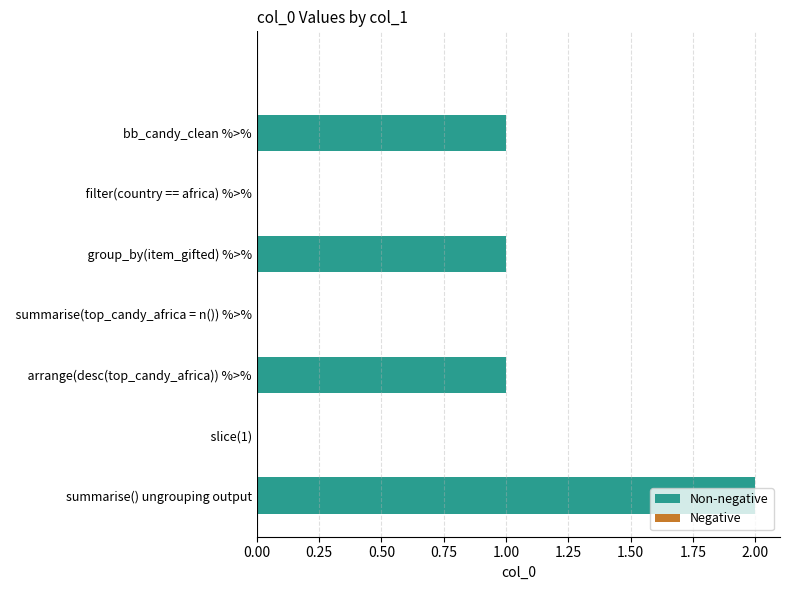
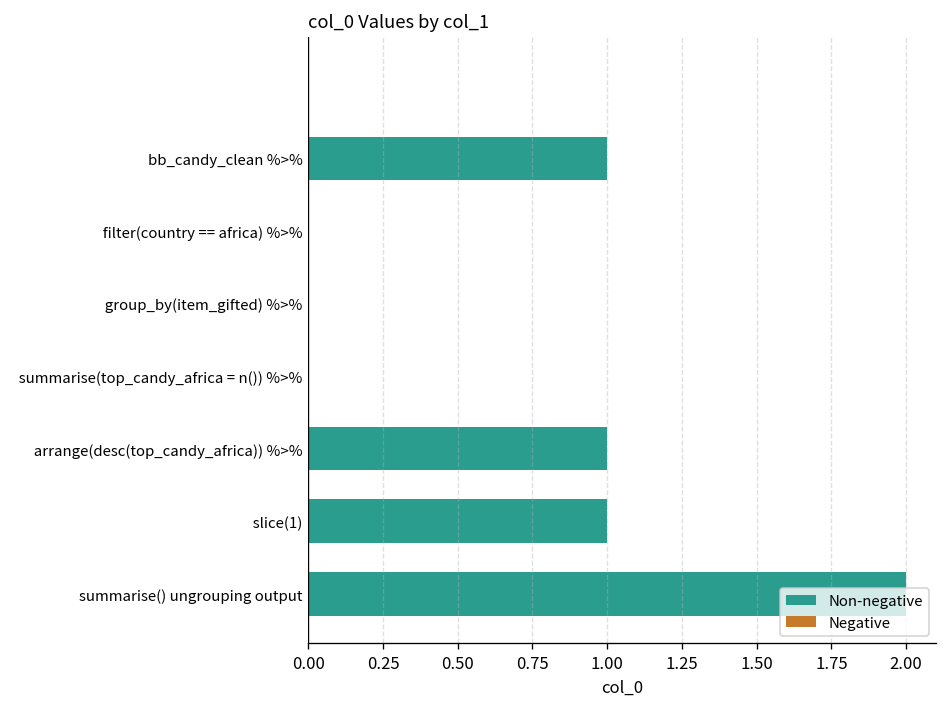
group_by(item_gifted) %>%: 1 -> 0
slice(1): 0 -> 1
